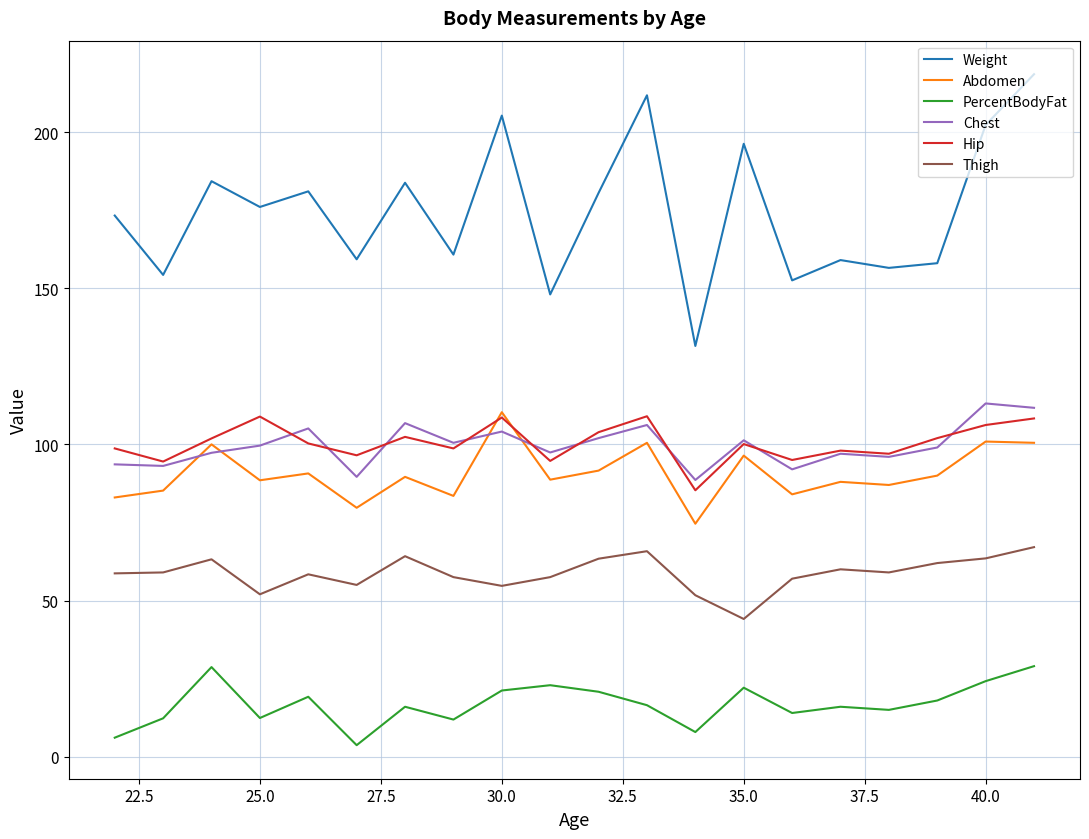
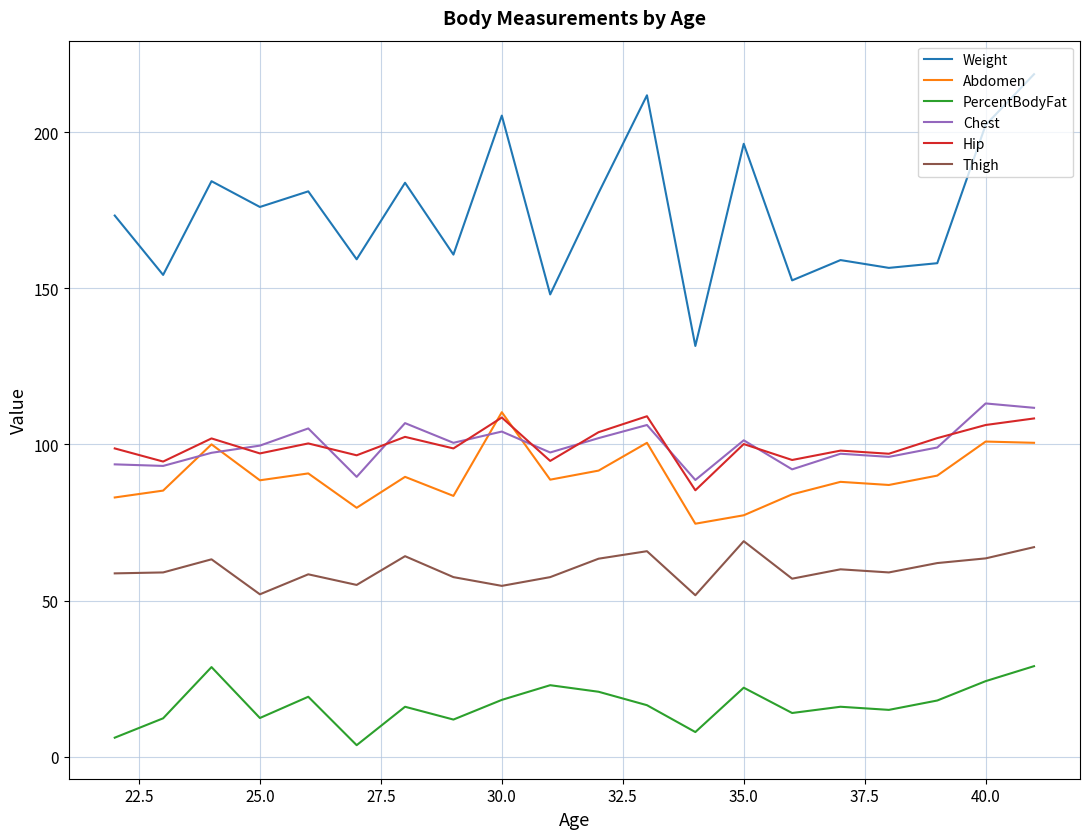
Hip, 25.0: 109 -> 97
PercentBodyFat, 30.0: 21 -> 18
Abdomen, 35.0: 96 -> 77
Thigh, 35.0: 44 -> 69
